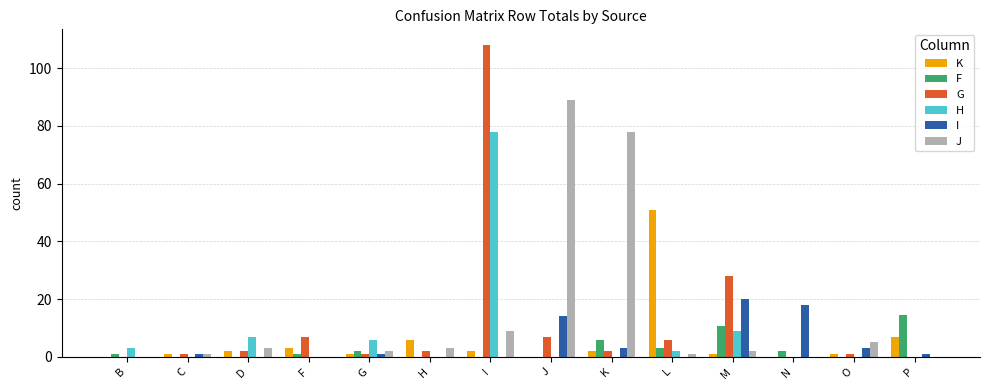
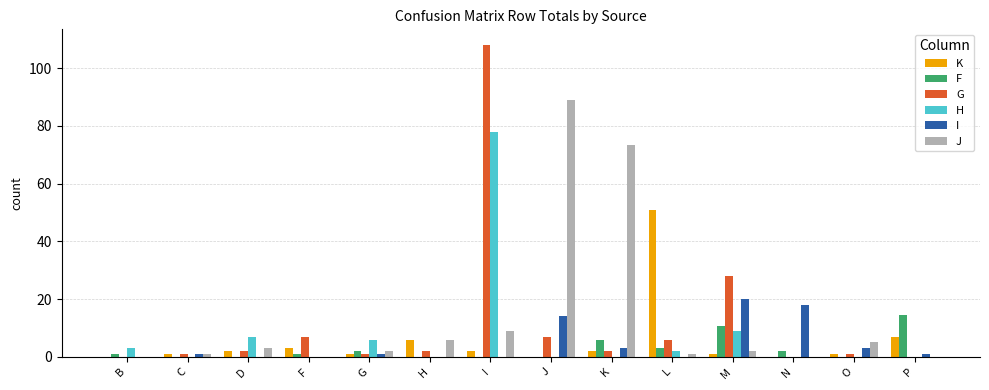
J, H: 3 -> 6
J, K: 78 -> 73
